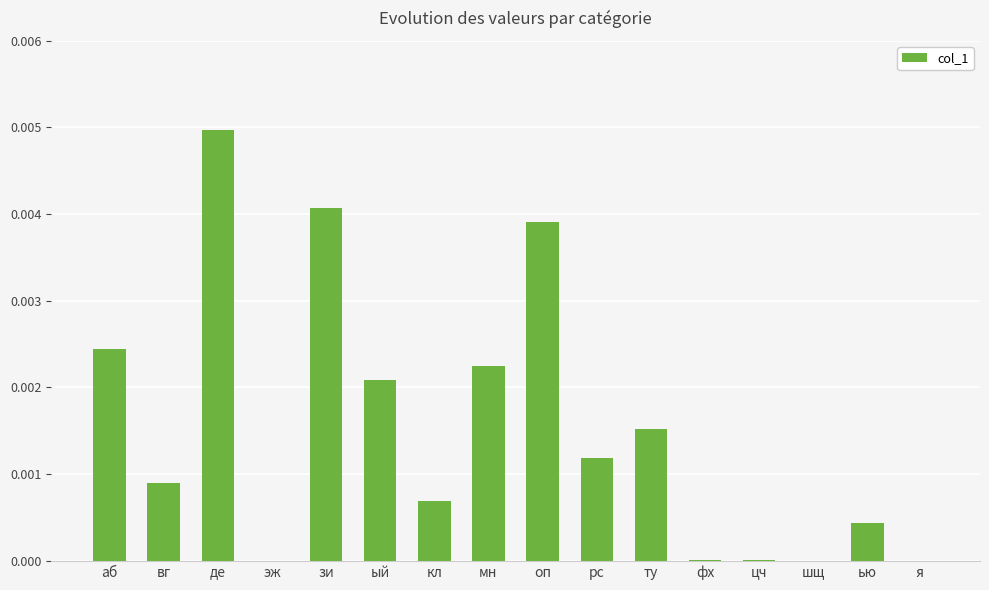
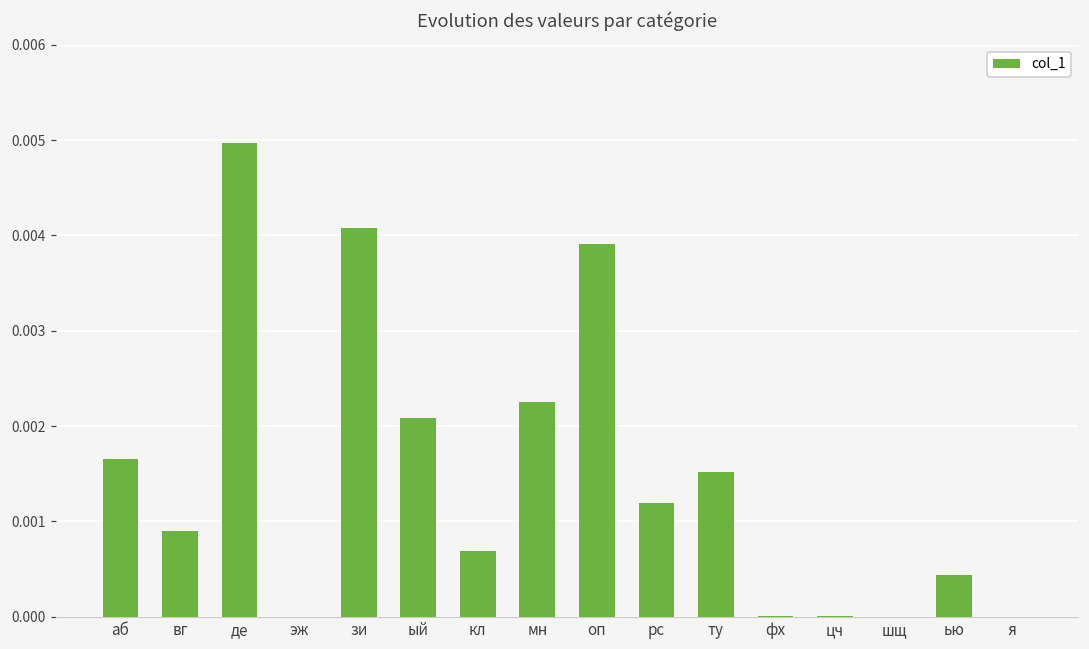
аб: 0.0024 -> 0.0017
